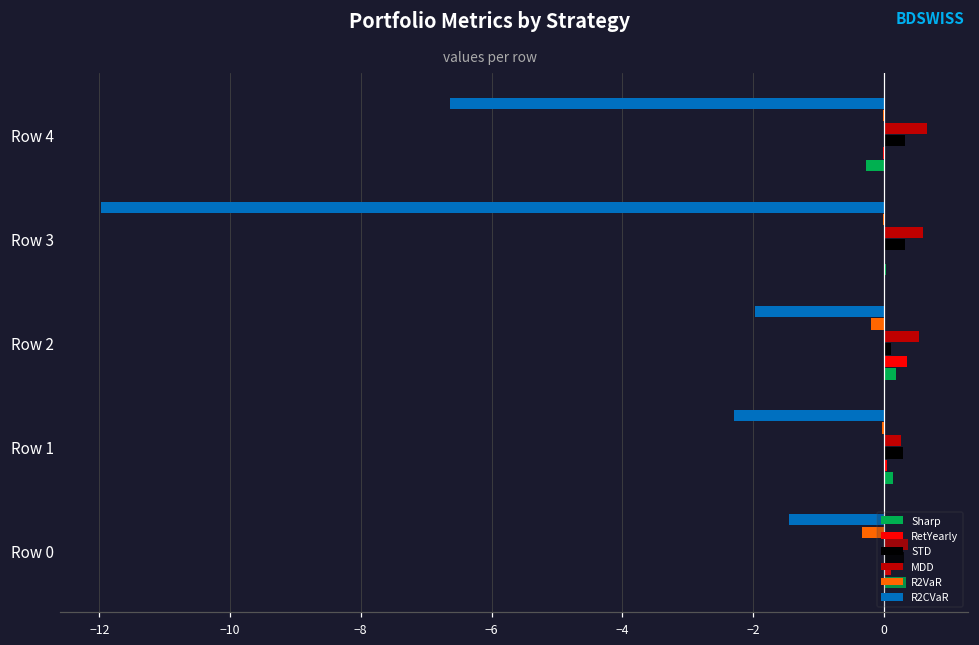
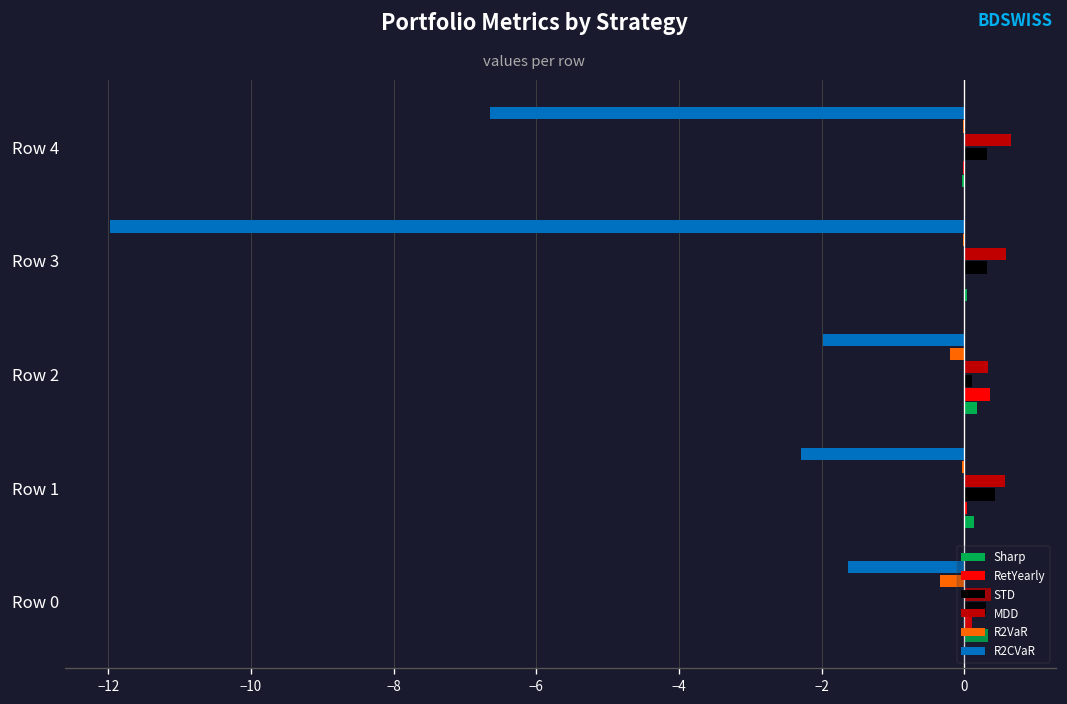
Sharp, Row 4: -0.3 -> 0.0
MDD, Row 2: 0.5 -> 0.3
MDD, Row 1: 0.3 -> 0.6
STD, Row 1: 0.3 -> 0.4
R2CVaR, Row 0: -1.5 -> -1.6
